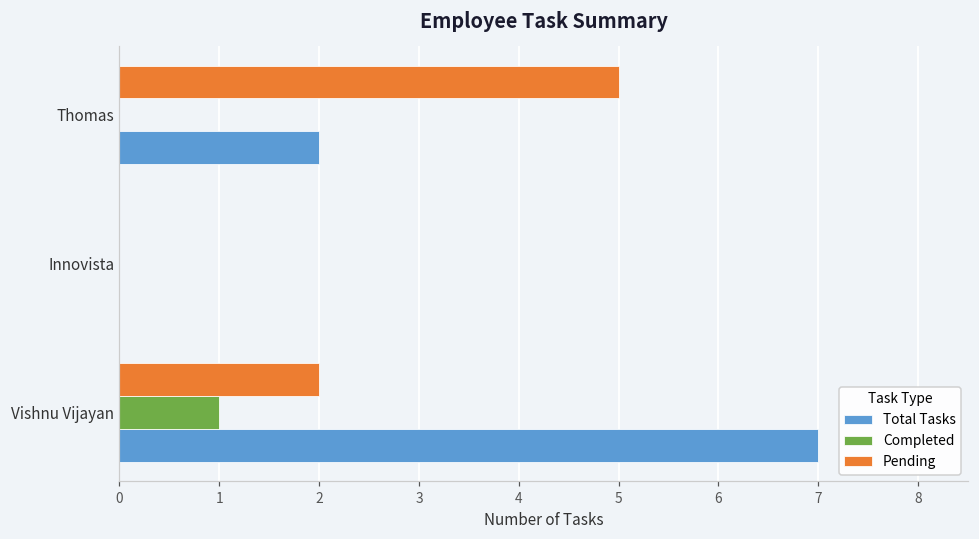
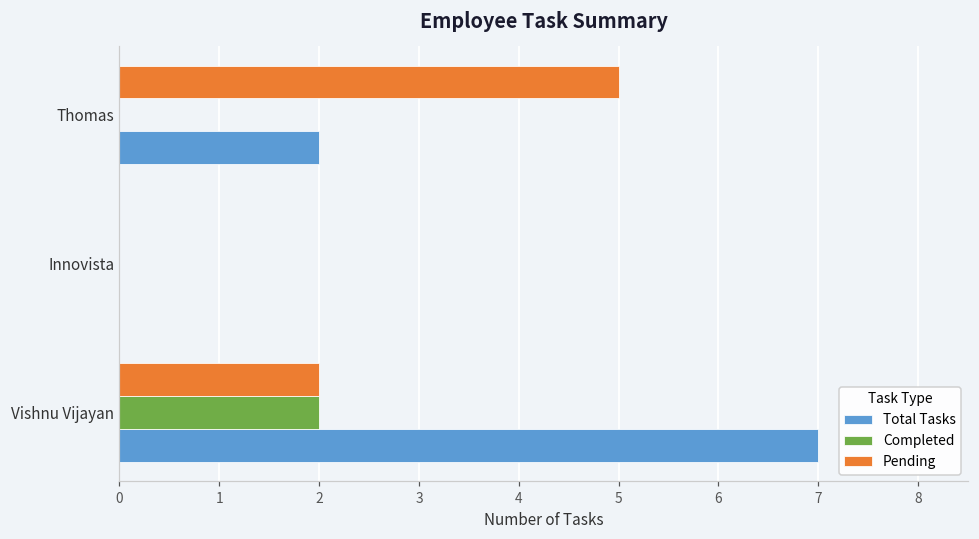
Completed, Vishnu Vijayan: 1 -> 2
